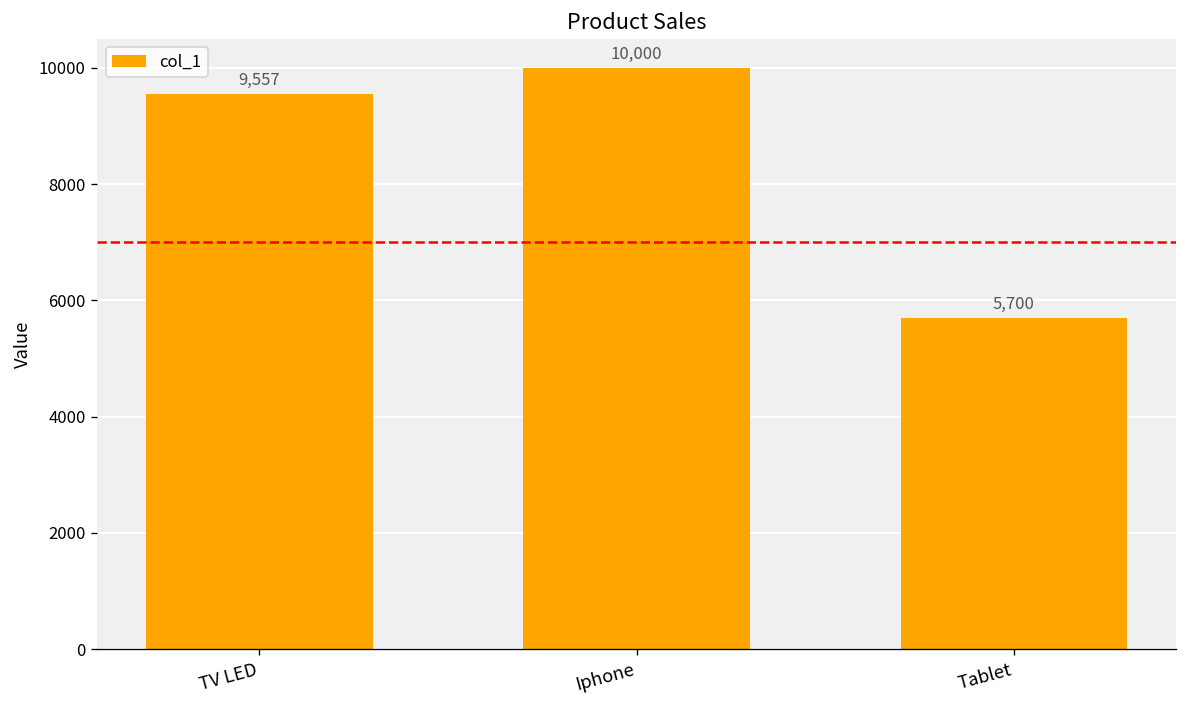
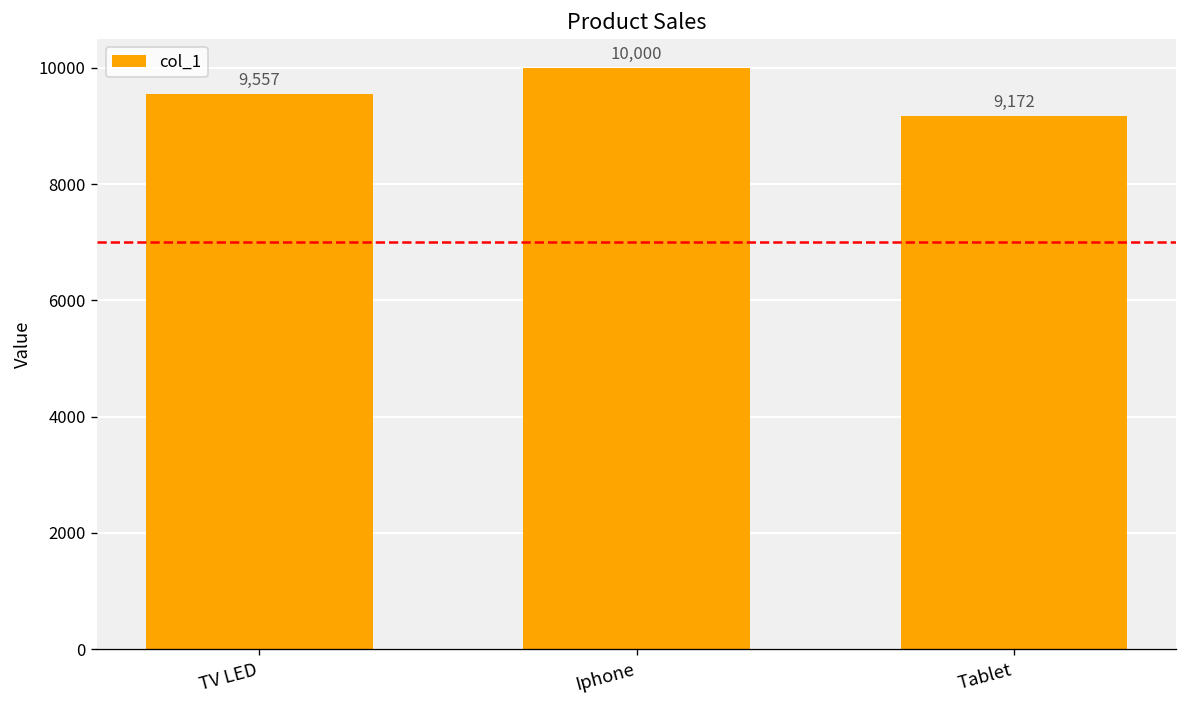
Tablet: 5,700 -> 9,172
